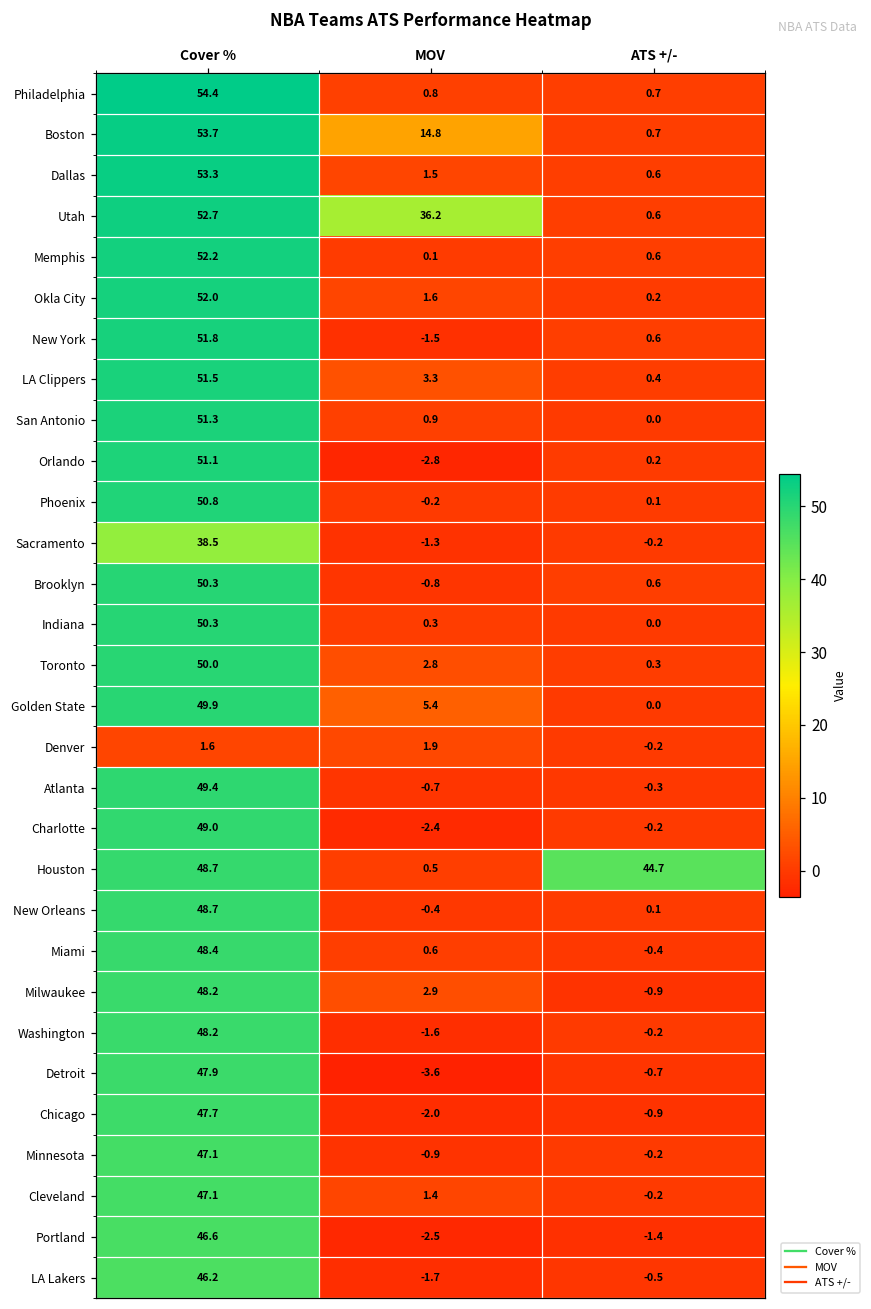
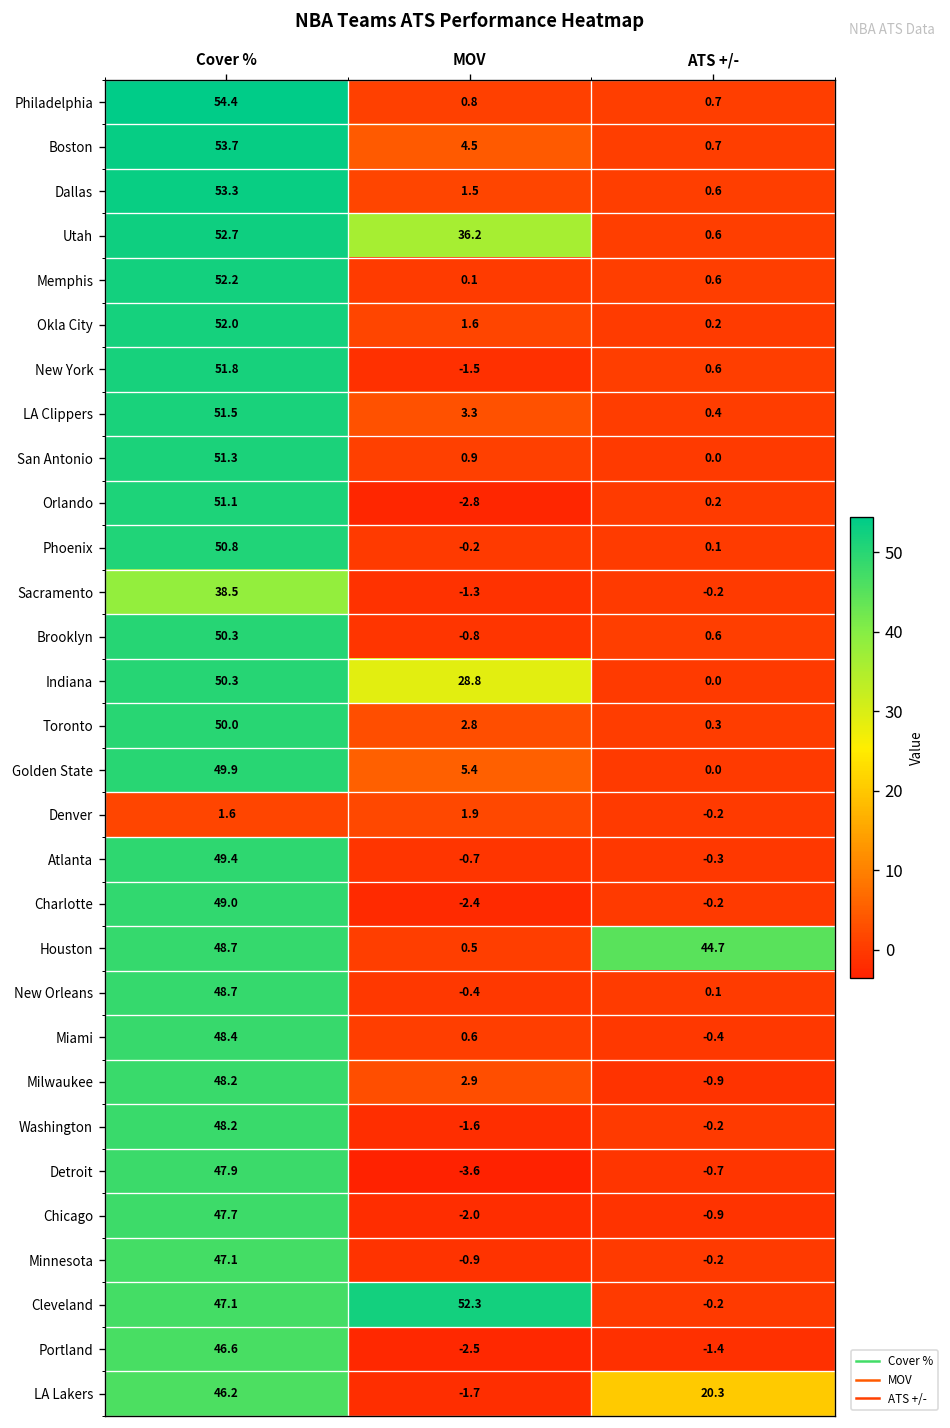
Boston, MOV: 14.8 -> 4.5
Indiana, MOV: 0.3 -> 28.8
Cleveland, MOV: 1.4 -> 52.3
LA Lakers, ATS +/-: -0.5 -> 20.3
